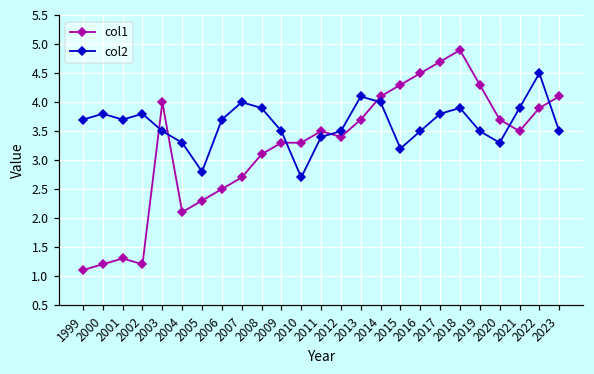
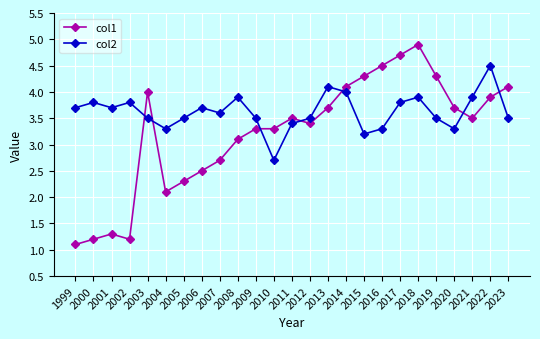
col2, 2005: 2.8 -> 3.5
col2, 2007: 4.0 -> 3.6
col2, 2016: 3.5 -> 3.3
